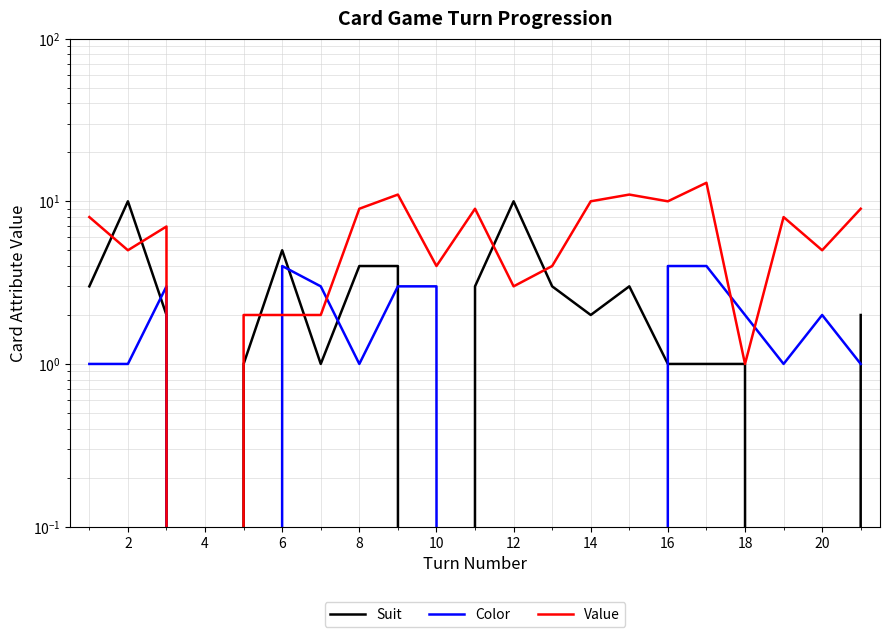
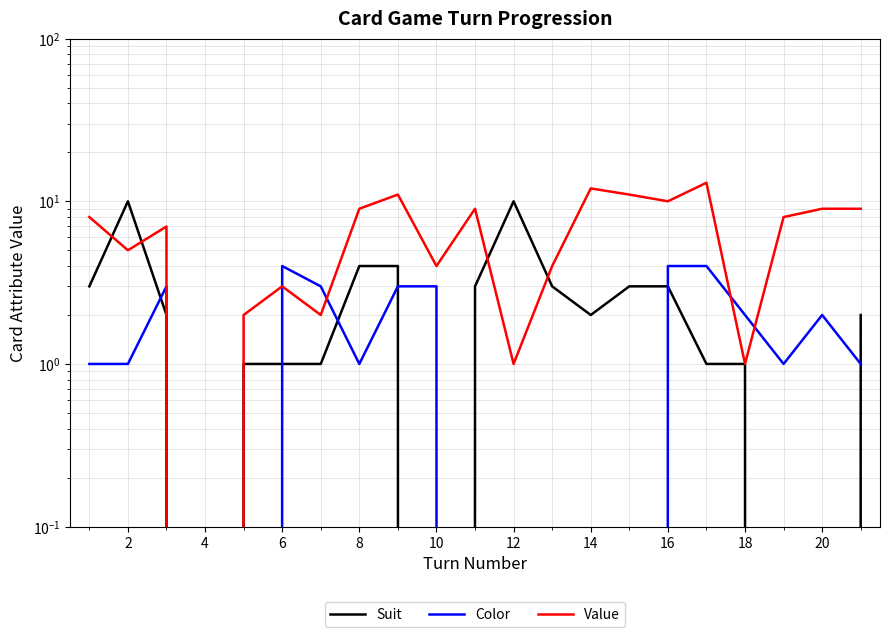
Suit, 6: 5 -> 1
Value, 6: 2 -> 3
Value, 12: 3 -> 1
Value, 14: 10 -> 12
Suit, 16: 1 -> 3
Value, 20: 5 -> 9
